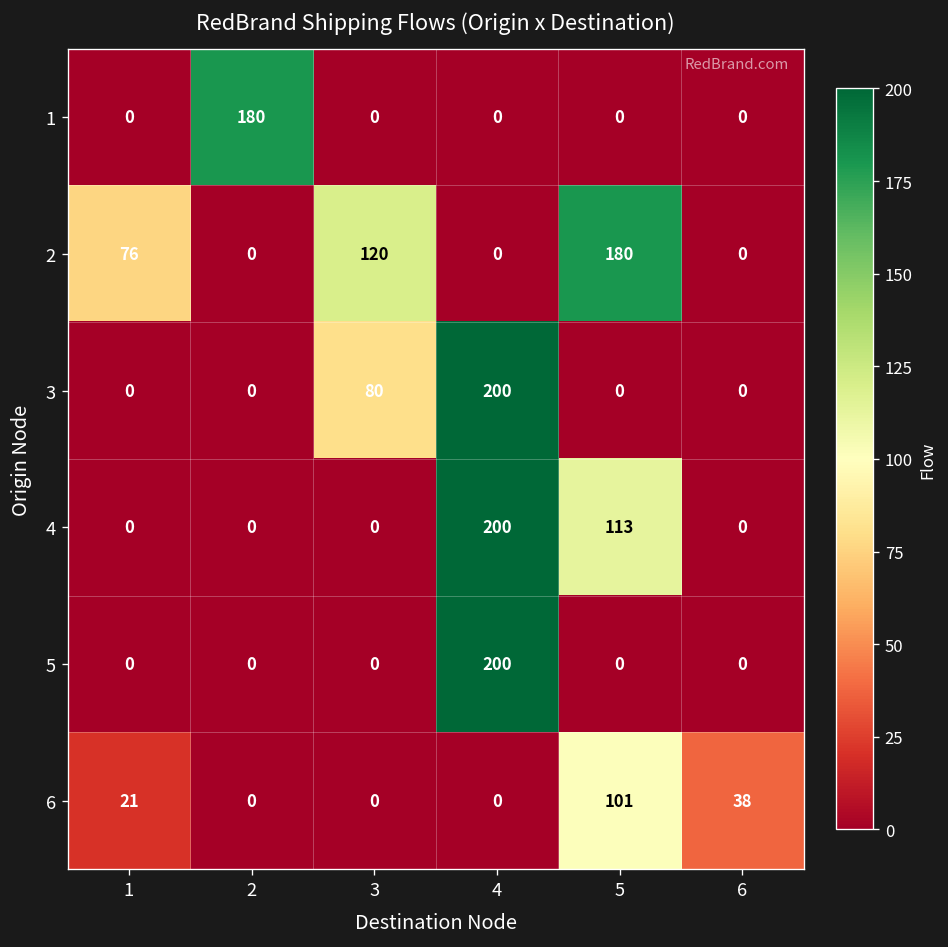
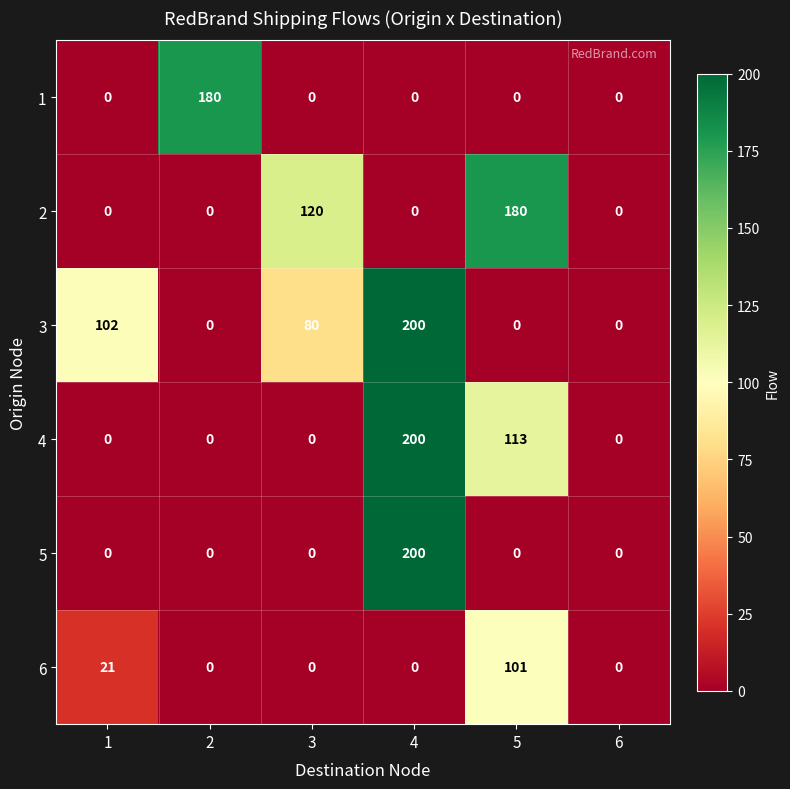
2, 1: 76 -> 0
3, 1: 0 -> 102
6, 6: 38 -> 0
